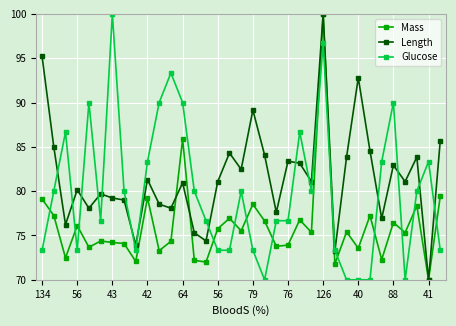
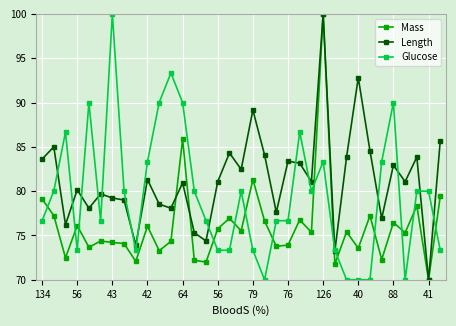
Length, 134: 95 -> 84
Glucose, 134: 73 -> 77
Mass, 42: 79 -> 76
Mass, 79: 79 -> 81
Glucose, 126: 97 -> 83
Glucose, 41: 83 -> 80
